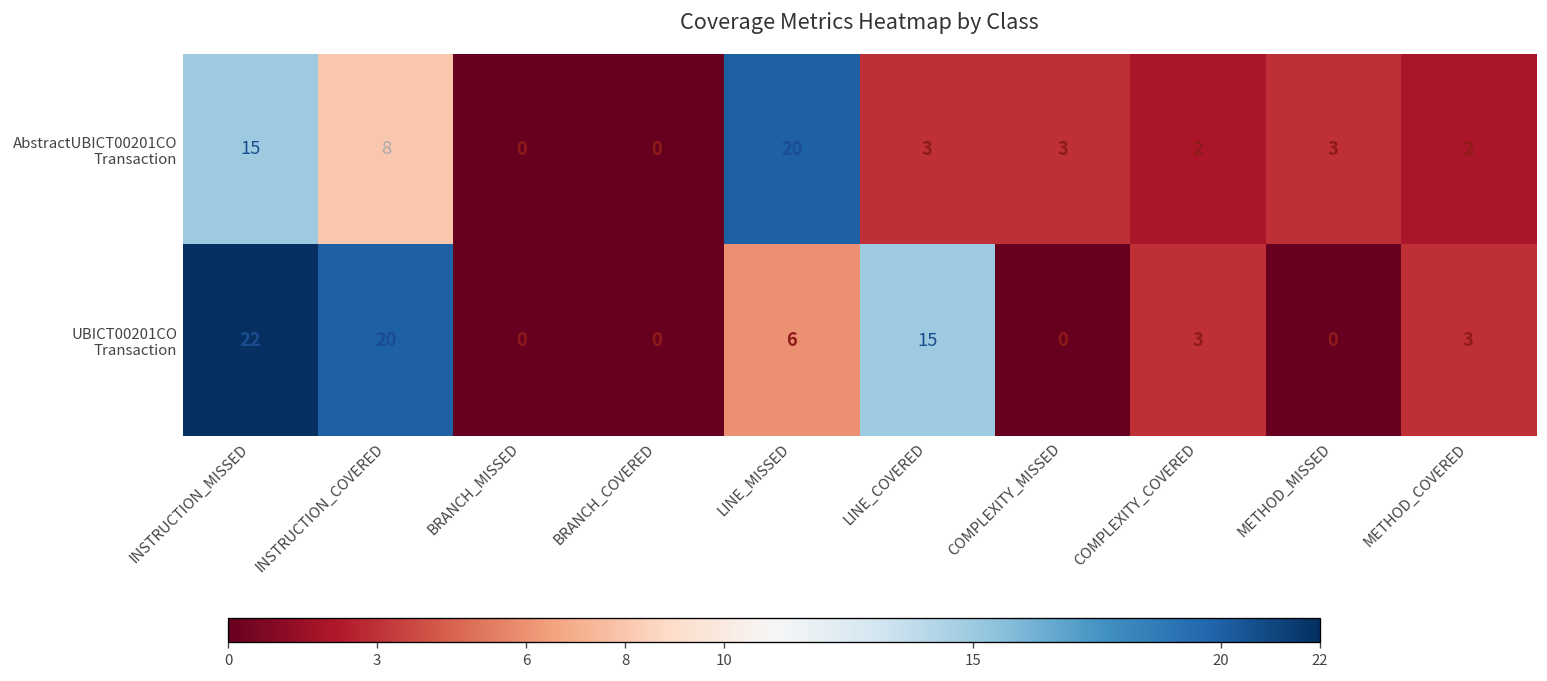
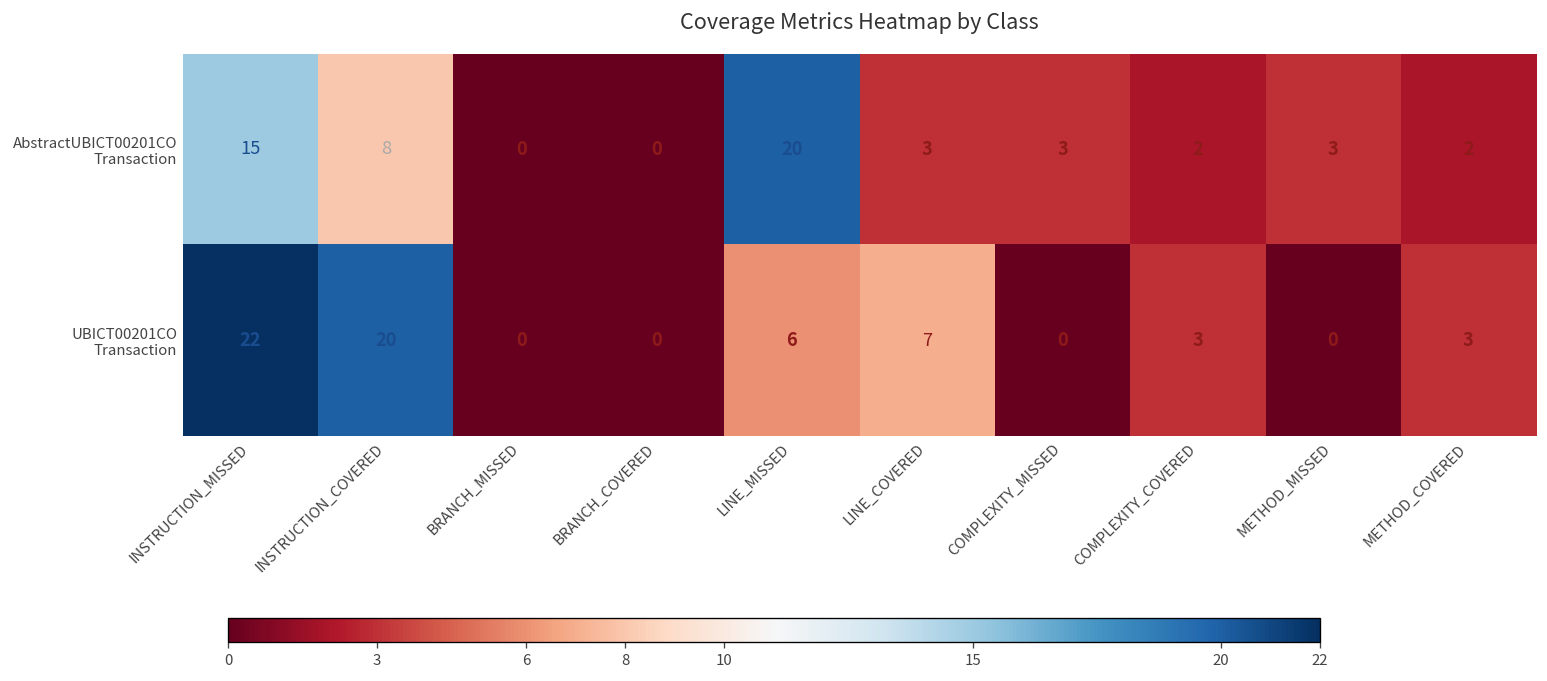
UBICT00201CO Transaction, LINE_COVERED: 15 -> 7
